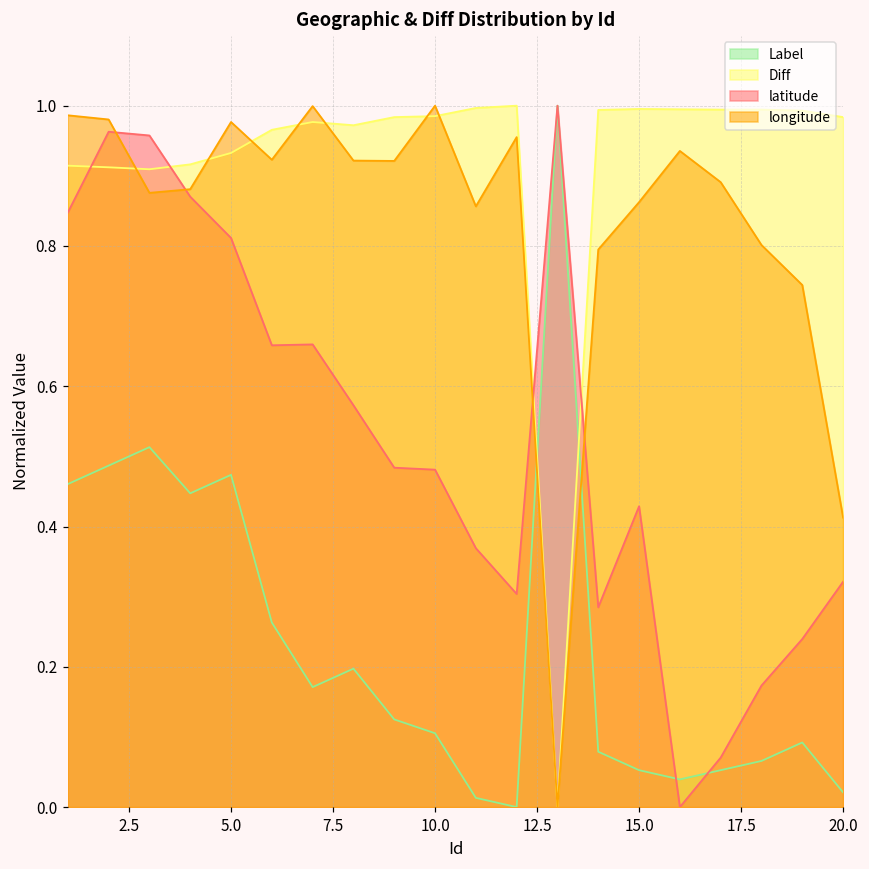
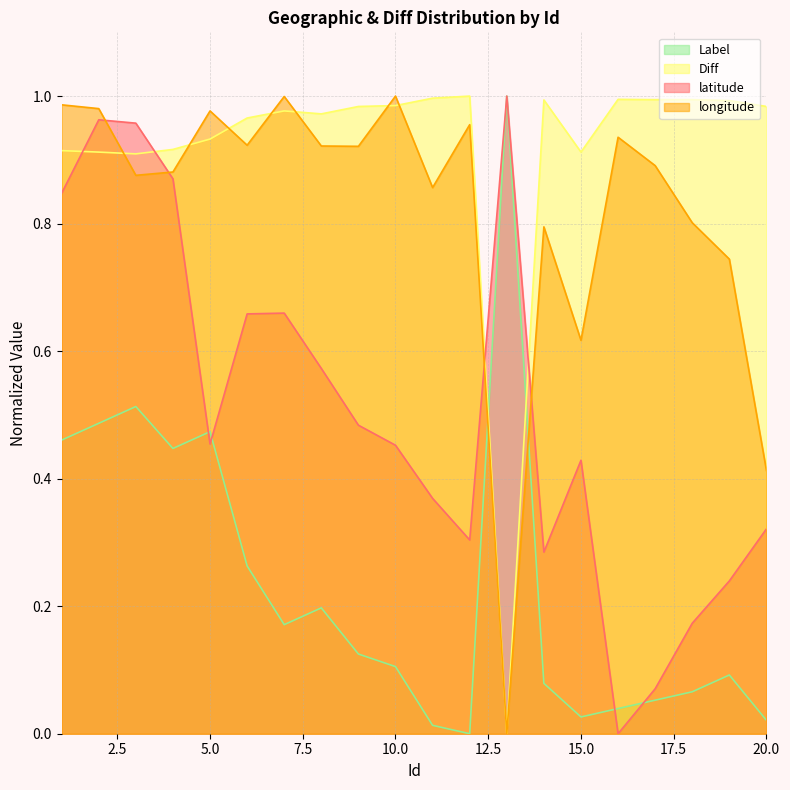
latitude, 5.0: 0.81 -> 0.45
latitude, 10.0: 0.48 -> 0.45
Label, 15.0: 0.05 -> 0.03
Diff, 15.0: 1.00 -> 0.91
longitude, 15.0: 0.86 -> 0.62
